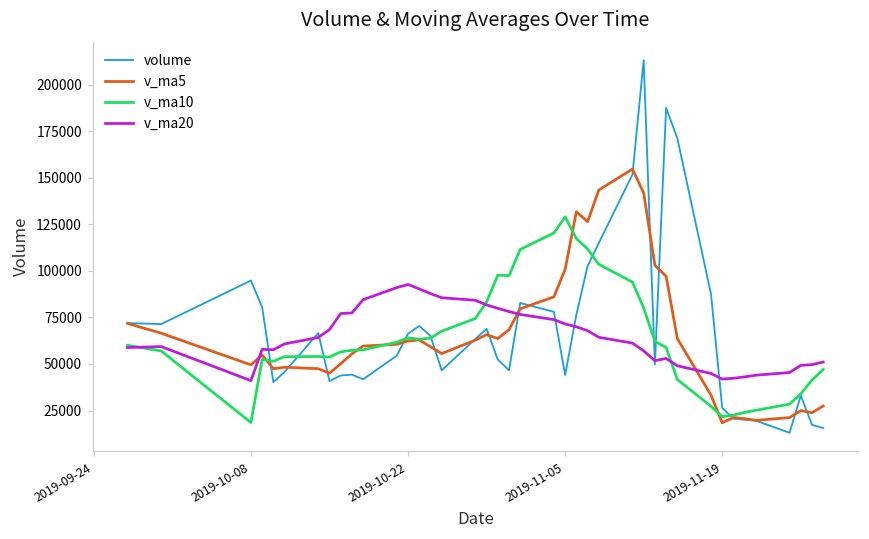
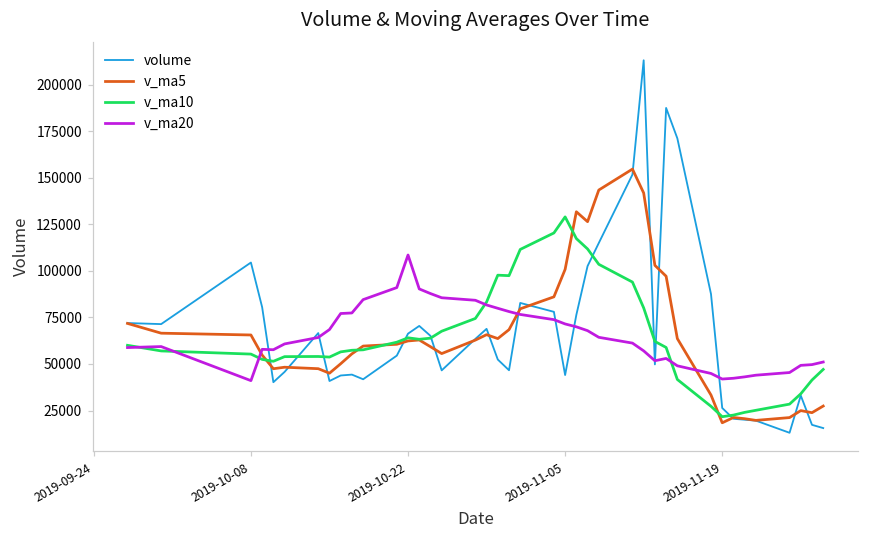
volume, 2019-10-08: 95000 -> 104000
v_ma5, 2019-10-08: 50000 -> 66000
v_ma10, 2019-10-08: 19000 -> 55000
v_ma20, 2019-10-22: 93000 -> 109000
